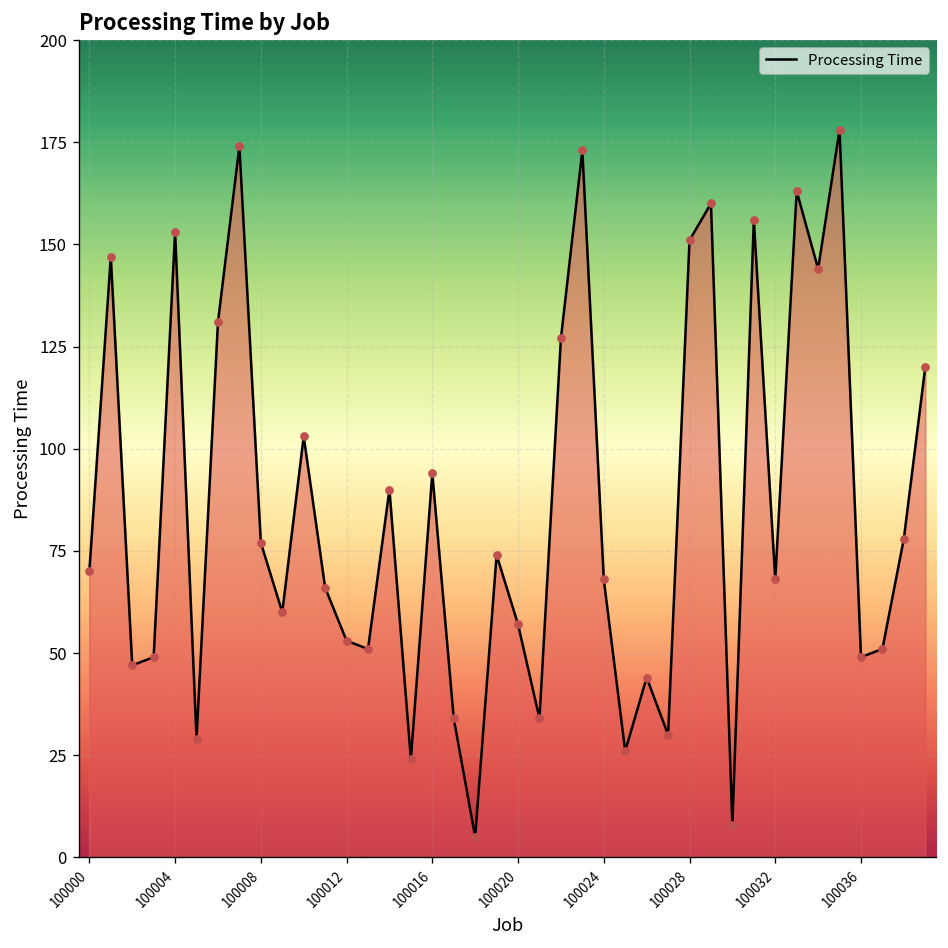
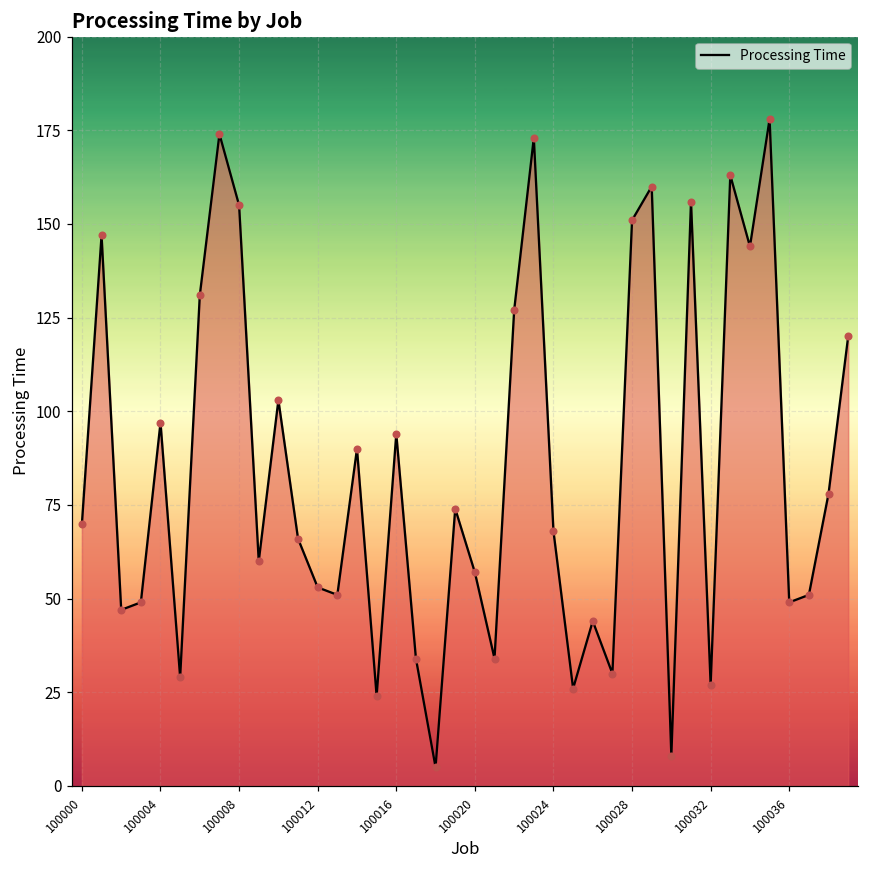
100004: 153 -> 97
100008: 77 -> 155
100032: 68 -> 27
